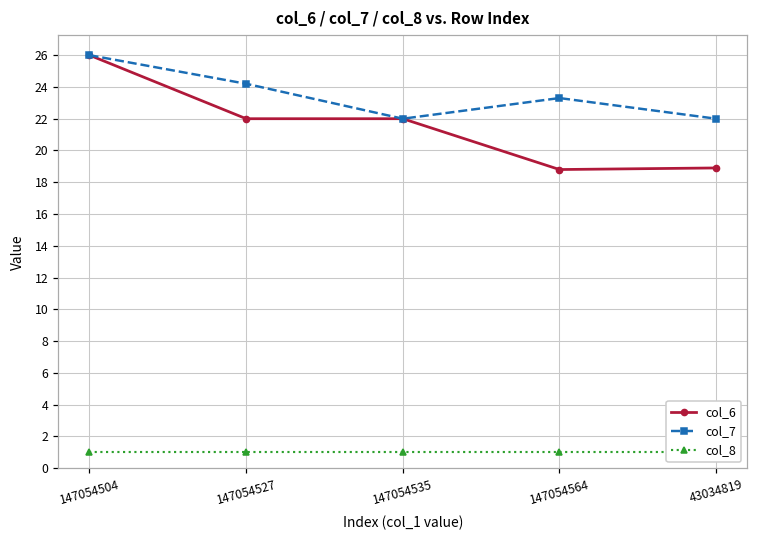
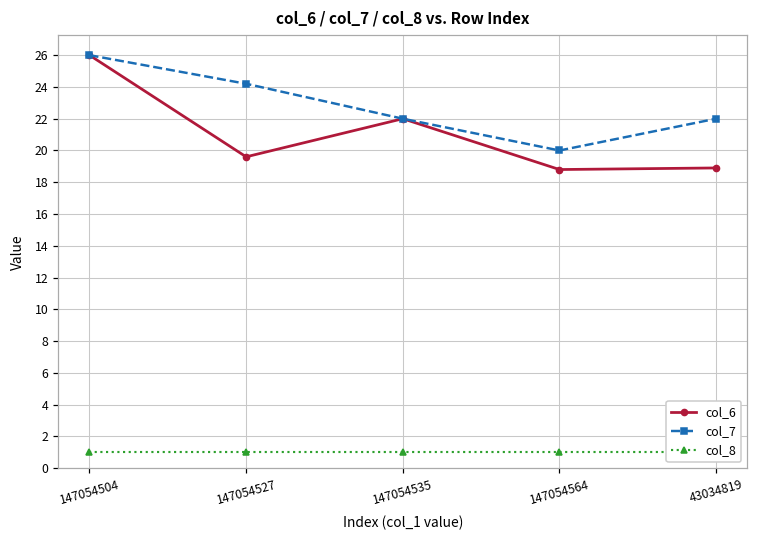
col_6, 147054527: 22.0 -> 19.6
col_7, 147054564: 23.3 -> 20.0
